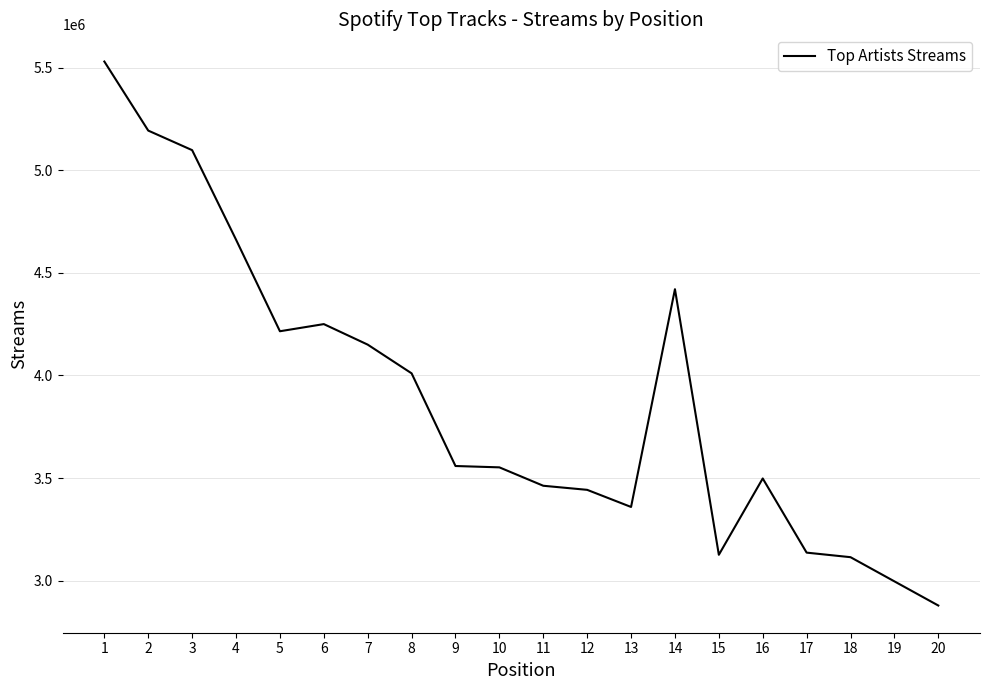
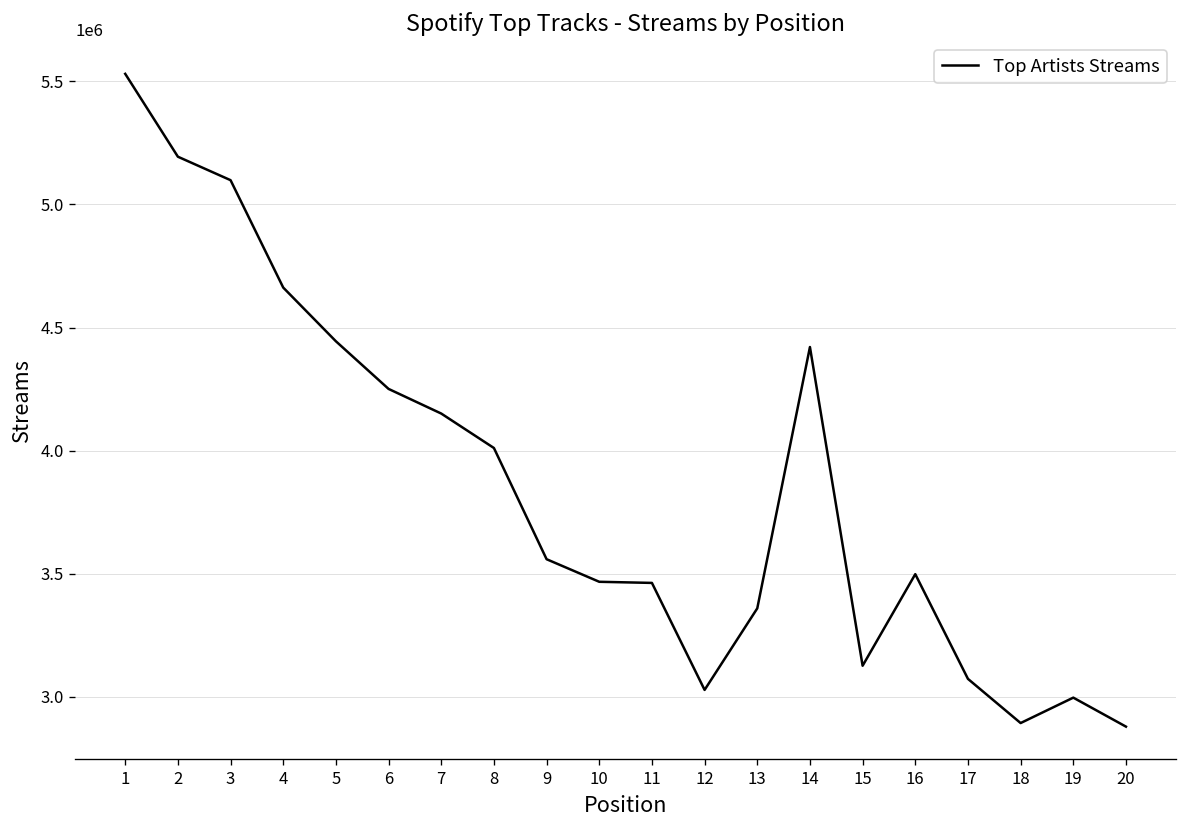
5: 4220000 -> 4440000
10: 3550000 -> 3470000
12: 3440000 -> 3030000
17: 3140000 -> 3070000
18: 3110000 -> 2890000
